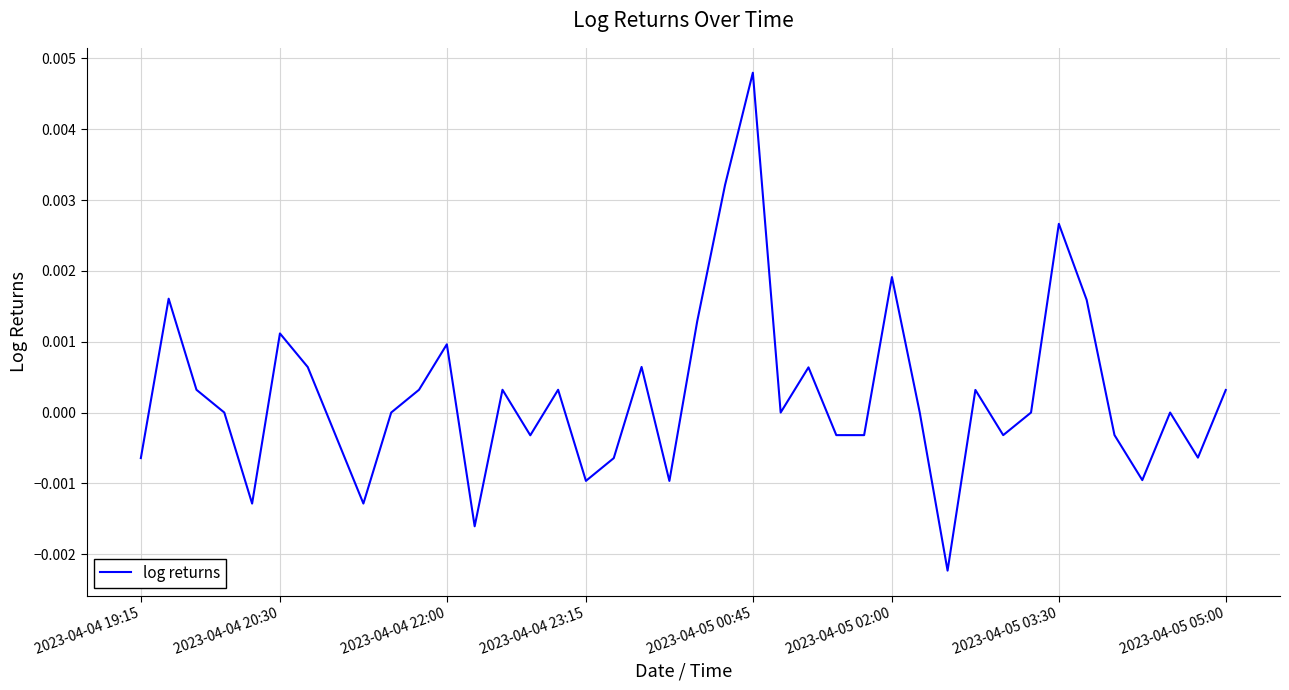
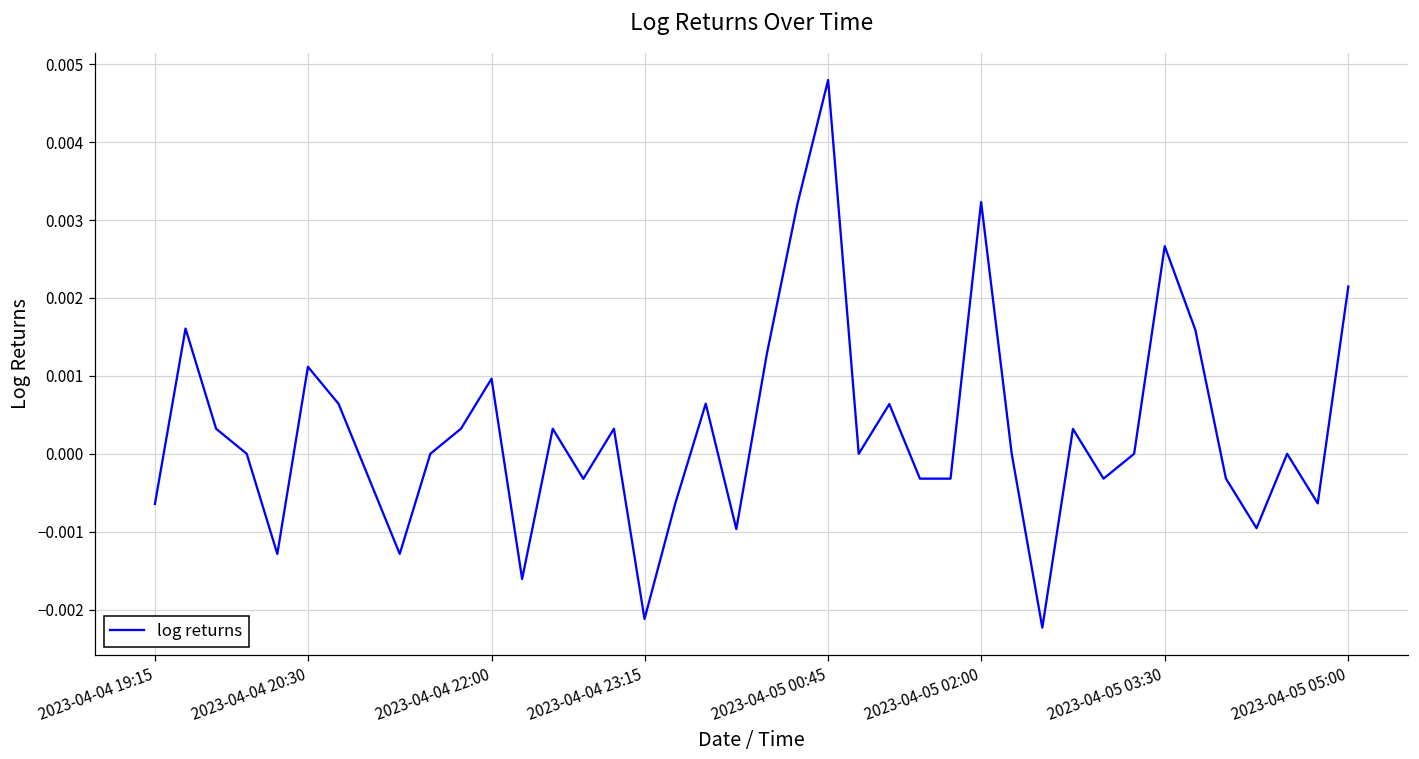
2023-04-04 23:15: -0.0010 -> -0.0021
2023-04-05 02:00: 0.0019 -> 0.0032
2023-04-05 05:00: 0.0003 -> 0.0021
